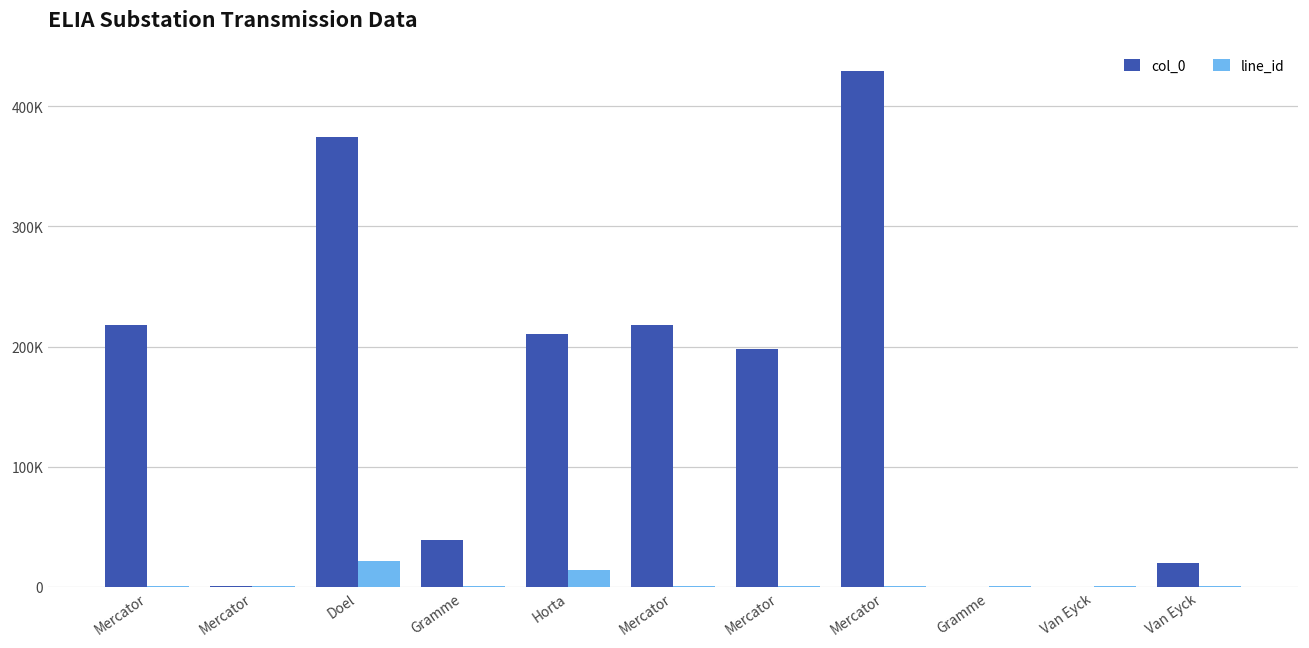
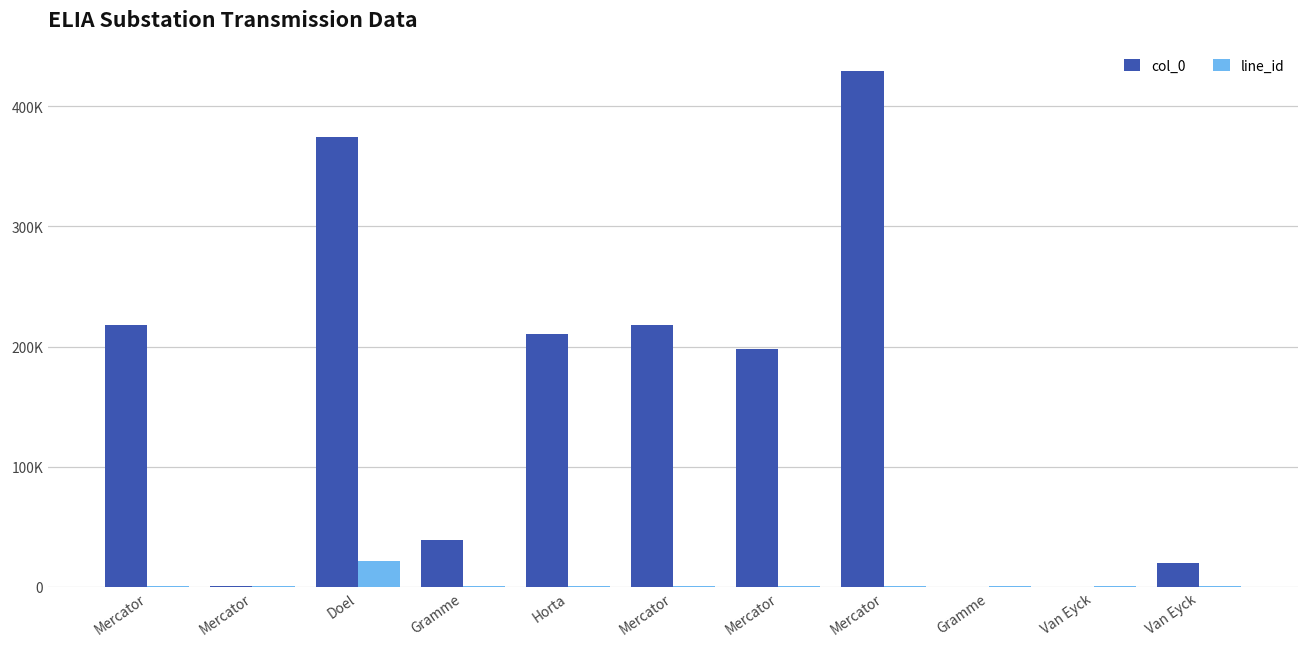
line_id, Horta: 14000 -> 1000
